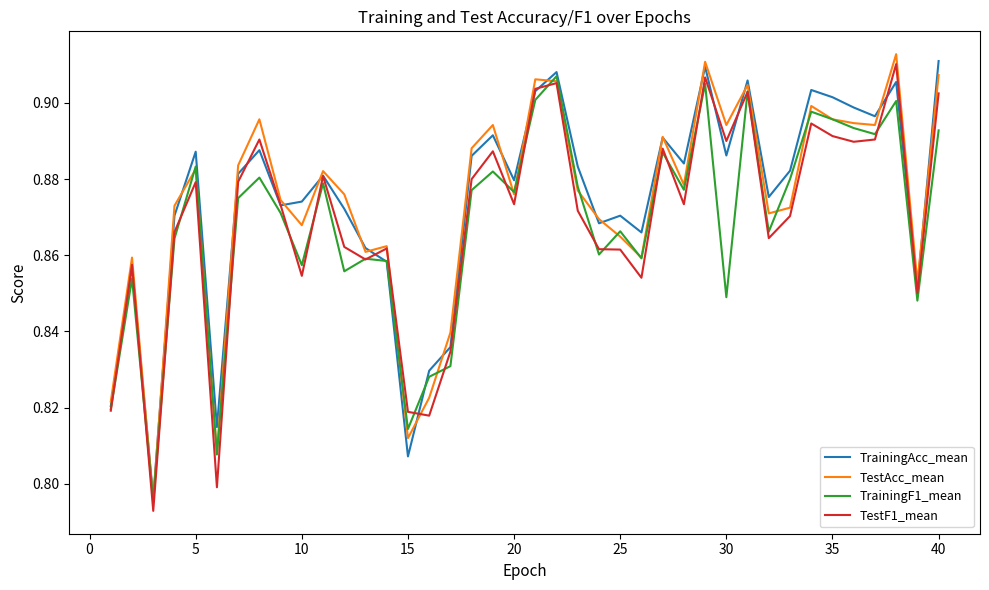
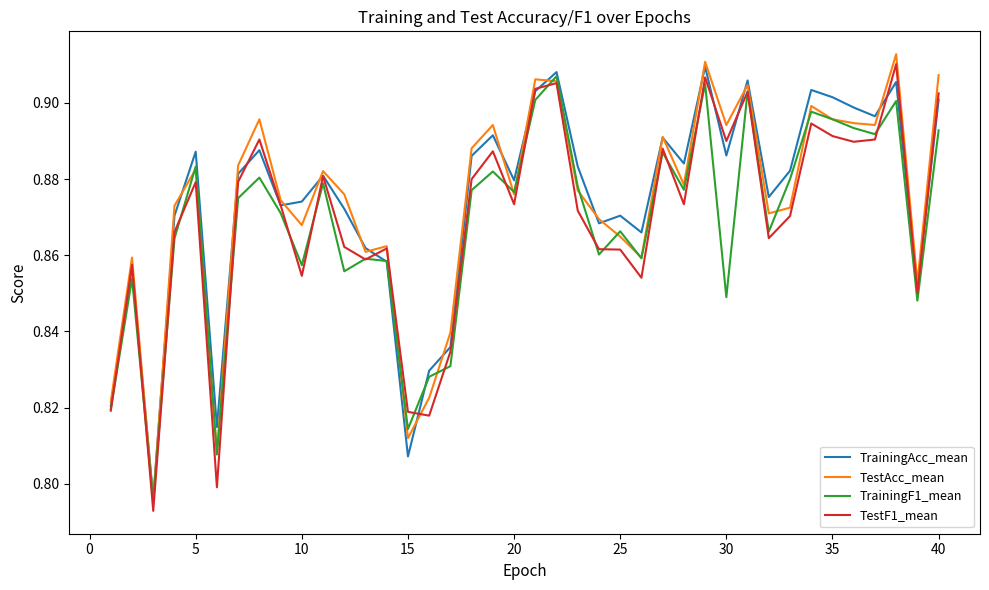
TrainingAcc_mean, 40: 0.911 -> 0.901
